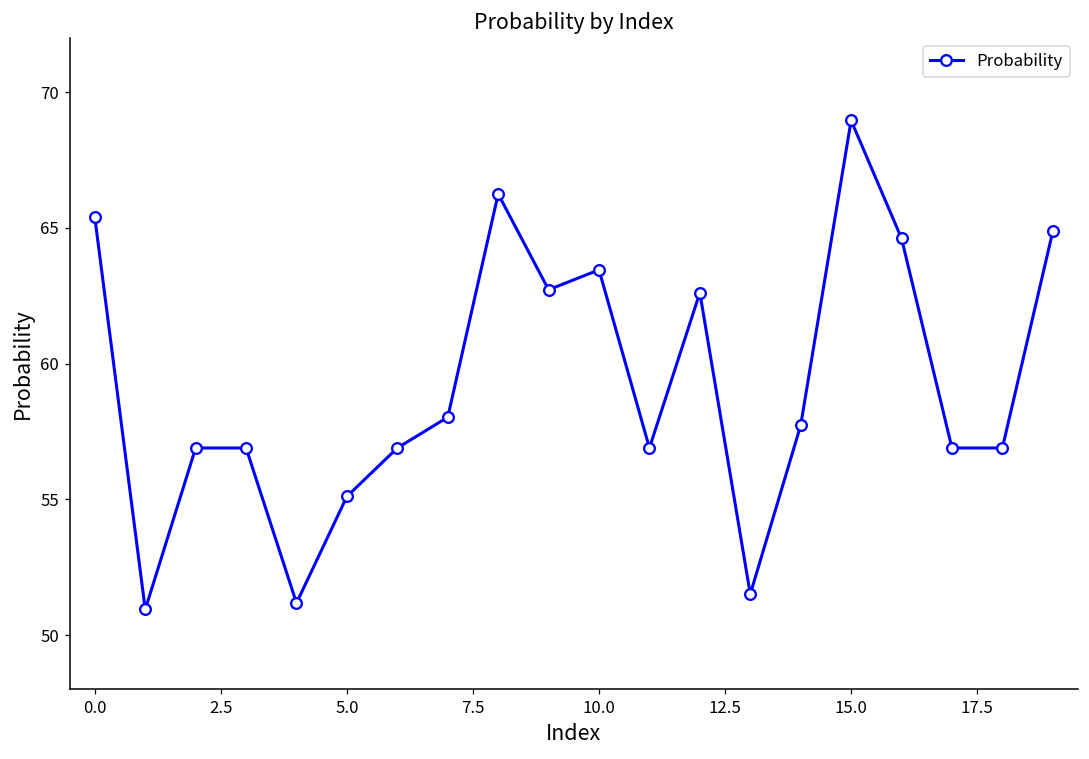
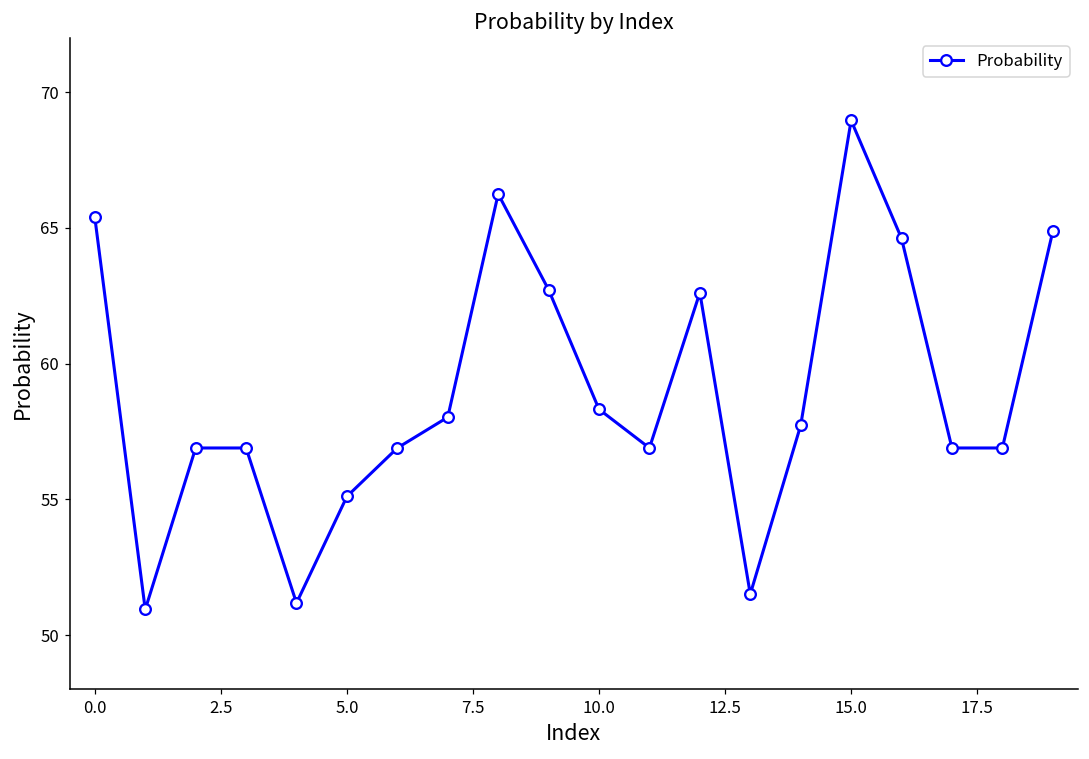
10.0: 63.5 -> 58.3
